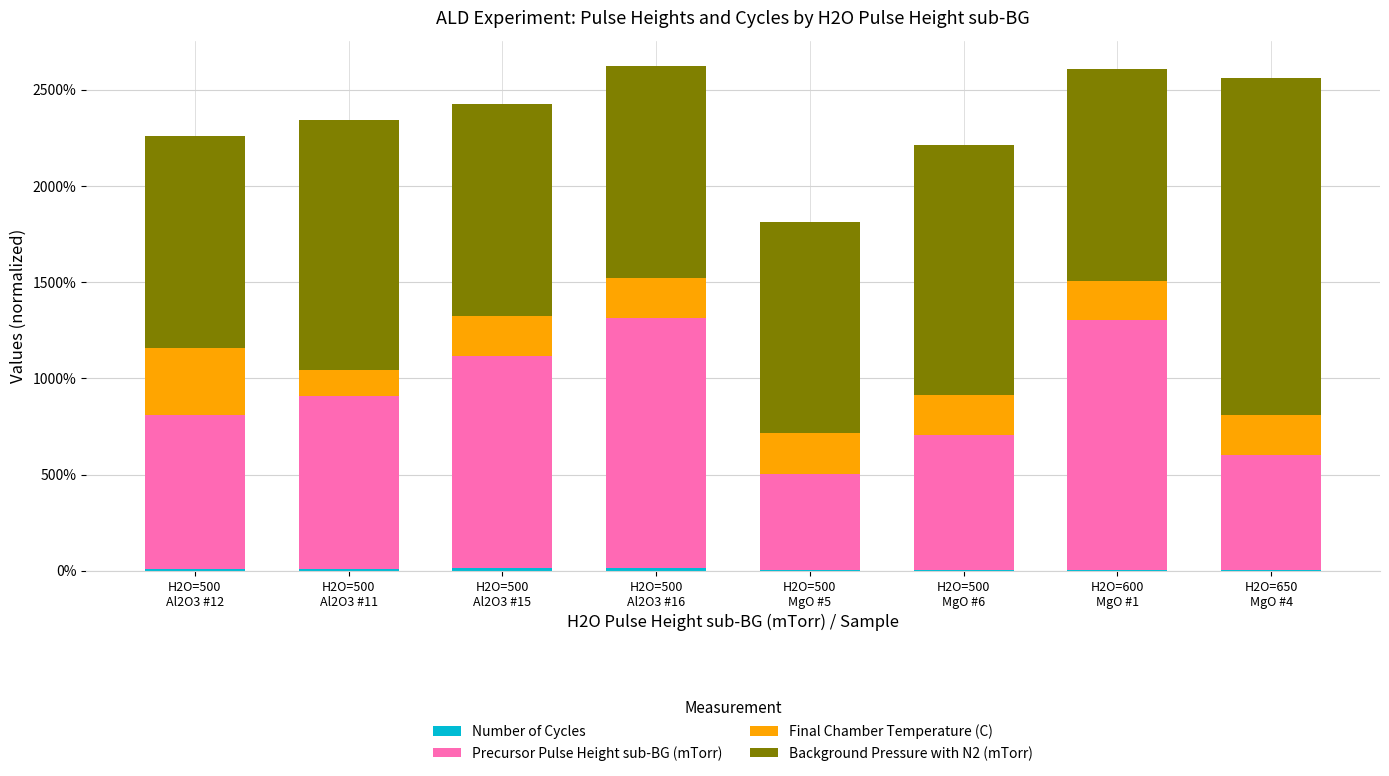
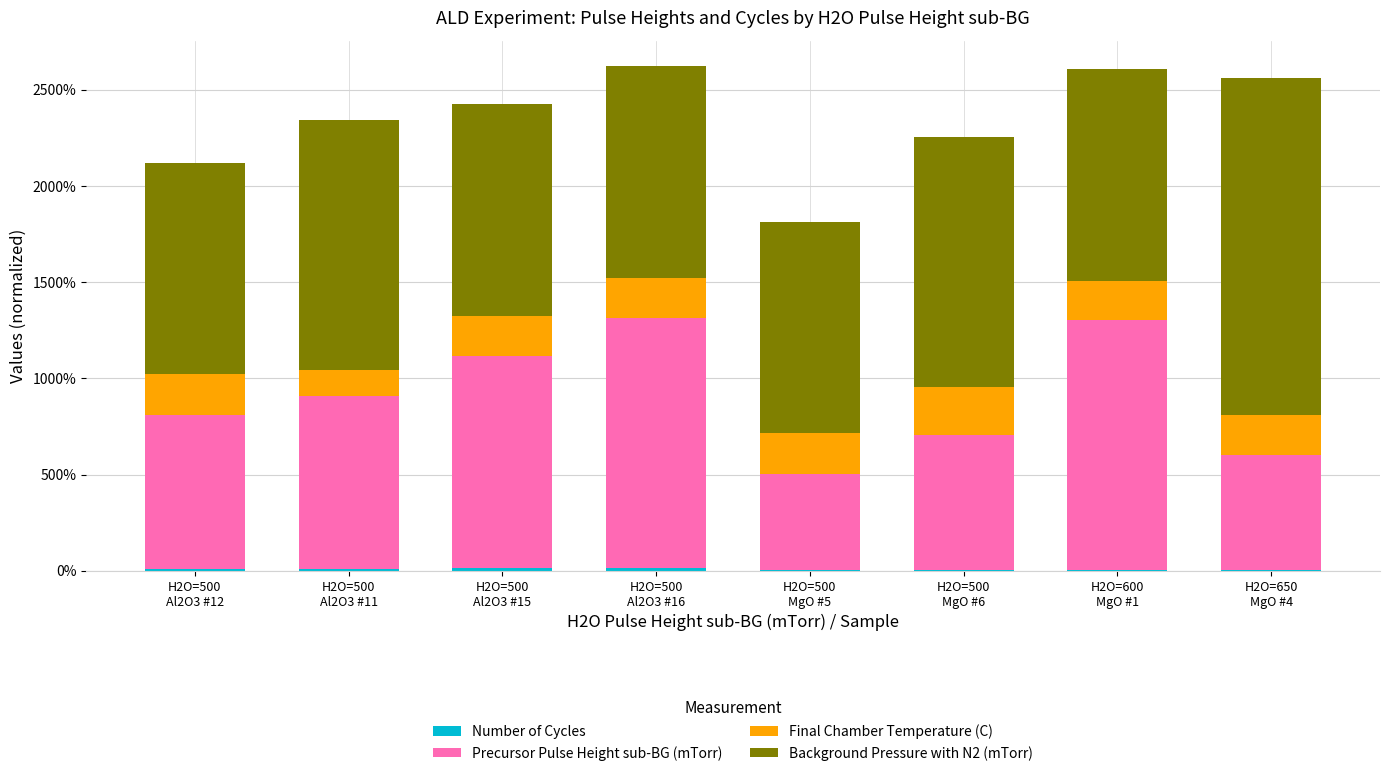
Final Chamber Temperature (C), H2O=500 Al2O3 #12: 350% -> 210%
Final Chamber Temperature (C), H2O=500 MgO #6: 210% -> 250%
